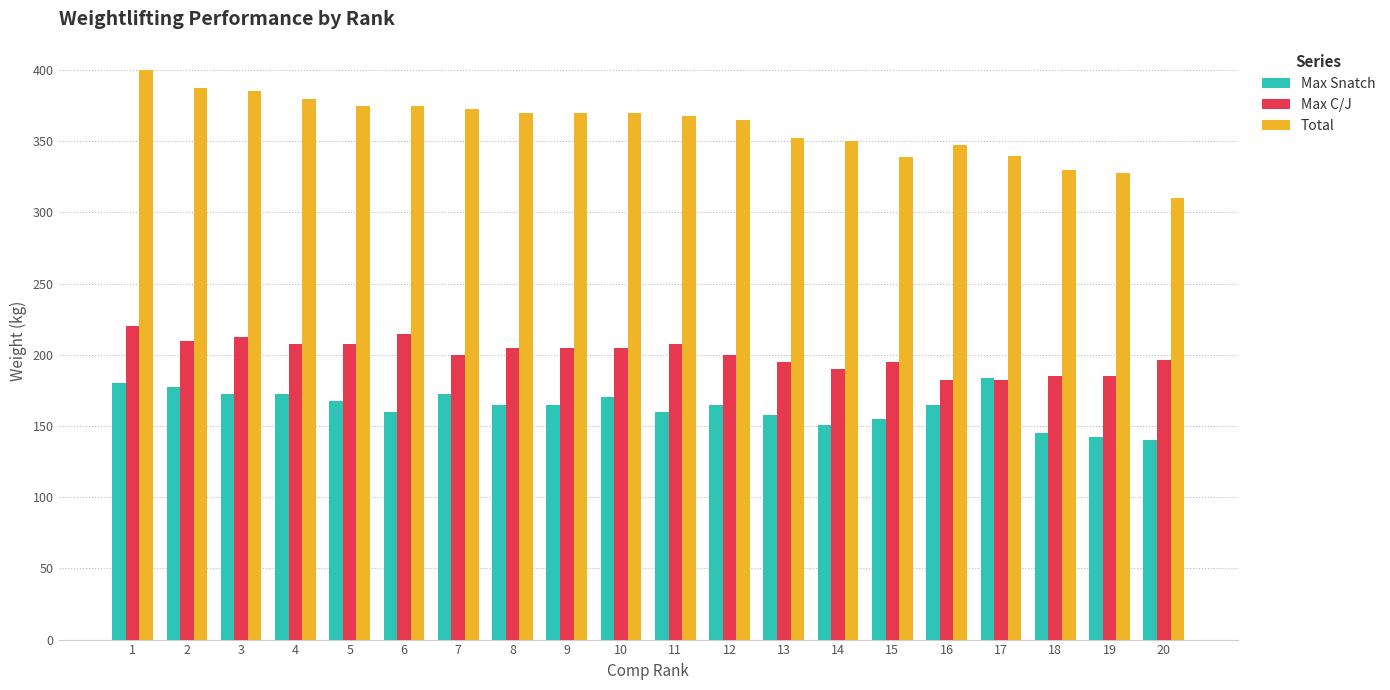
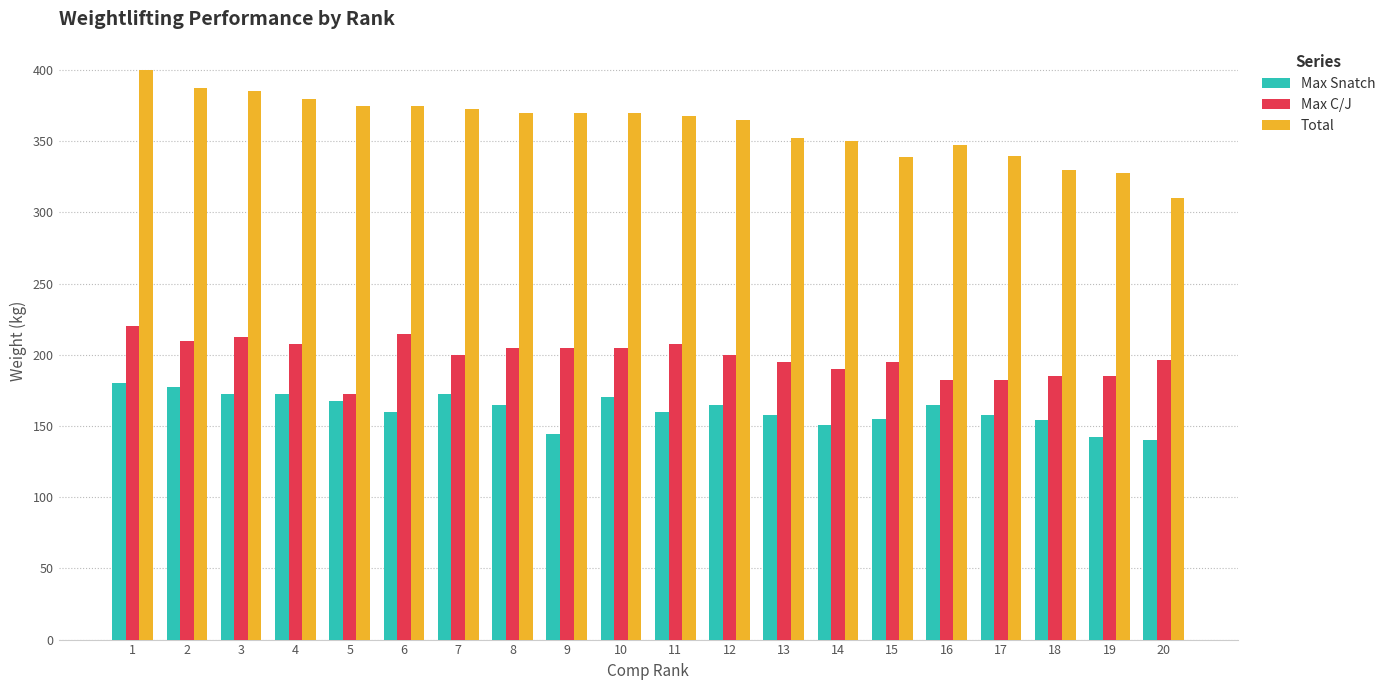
Max C/J, 5: 208 -> 173
Max Snatch, 9: 165 -> 144
Max Snatch, 17: 184 -> 158
Max Snatch, 18: 145 -> 154
